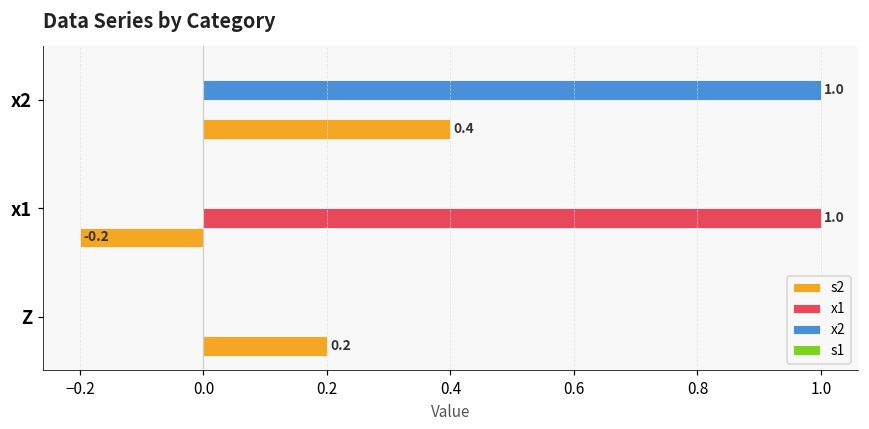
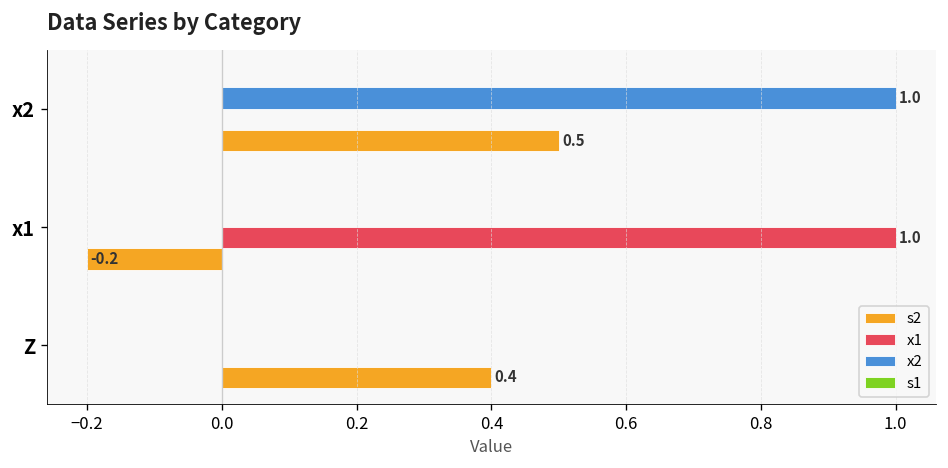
s2, x2: 0.4 -> 0.5
s2, Z: 0.2 -> 0.4
